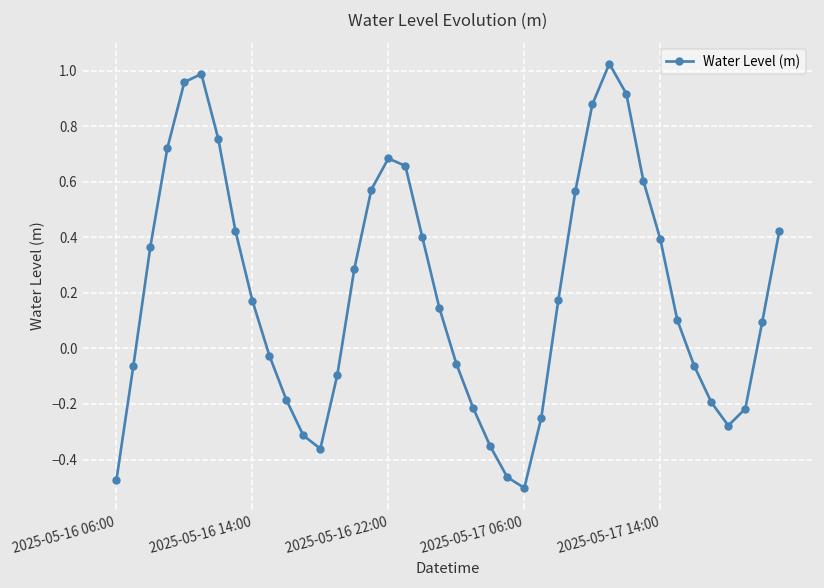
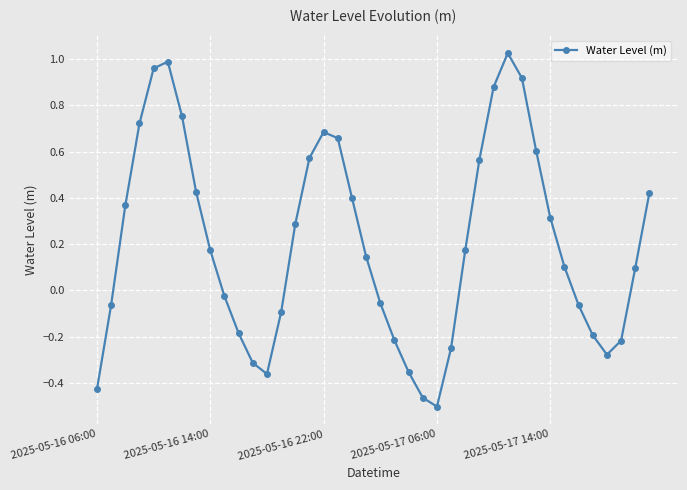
2025-05-16 06:00: -0.47 -> -0.43
2025-05-17 14:00: 0.39 -> 0.31
